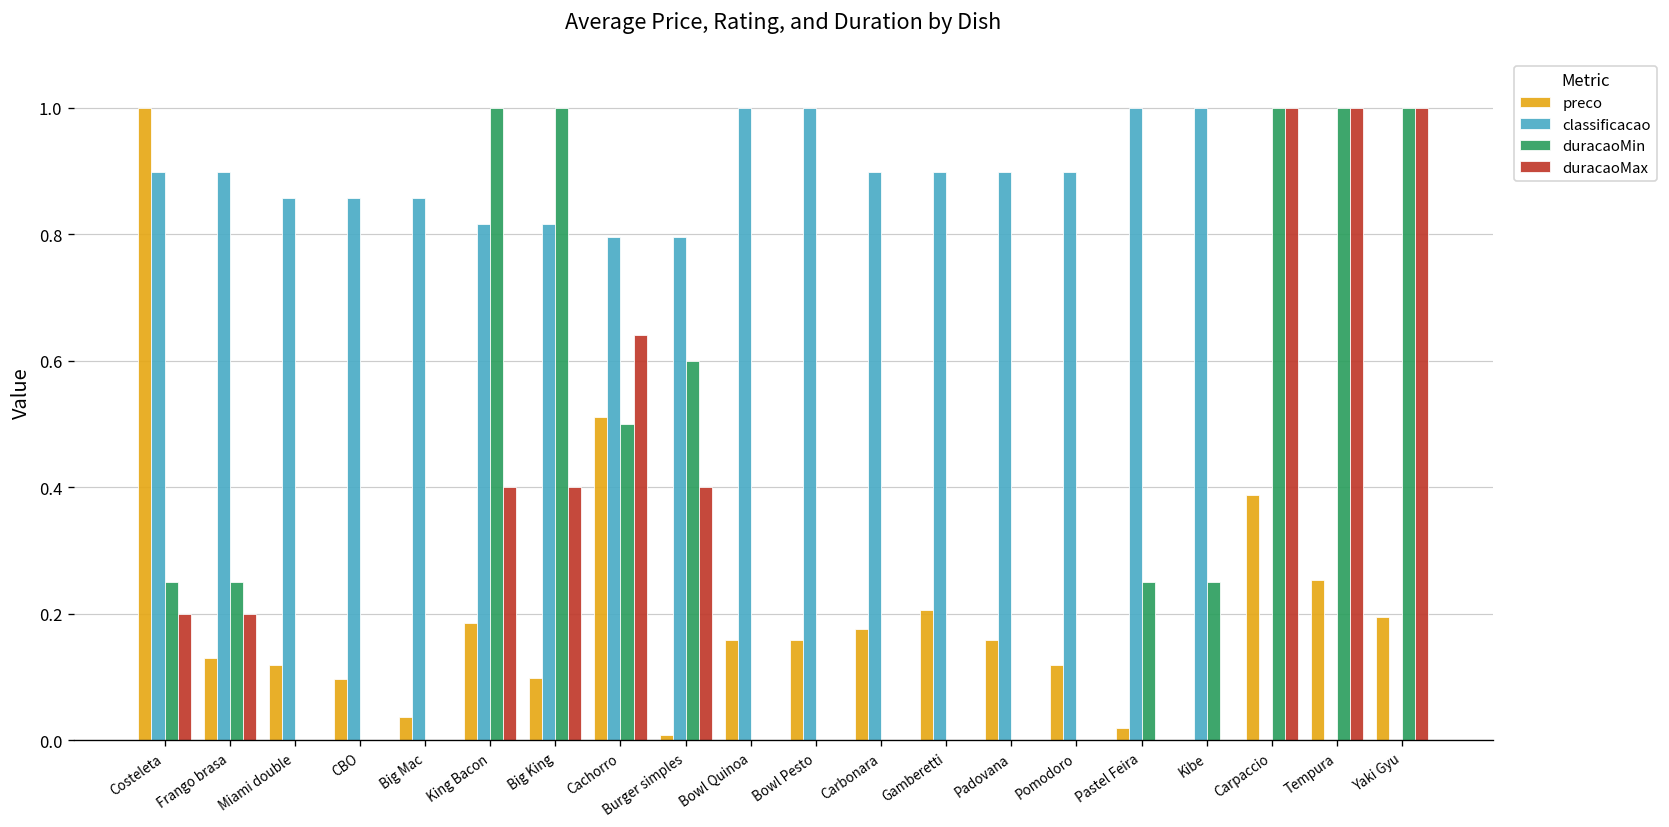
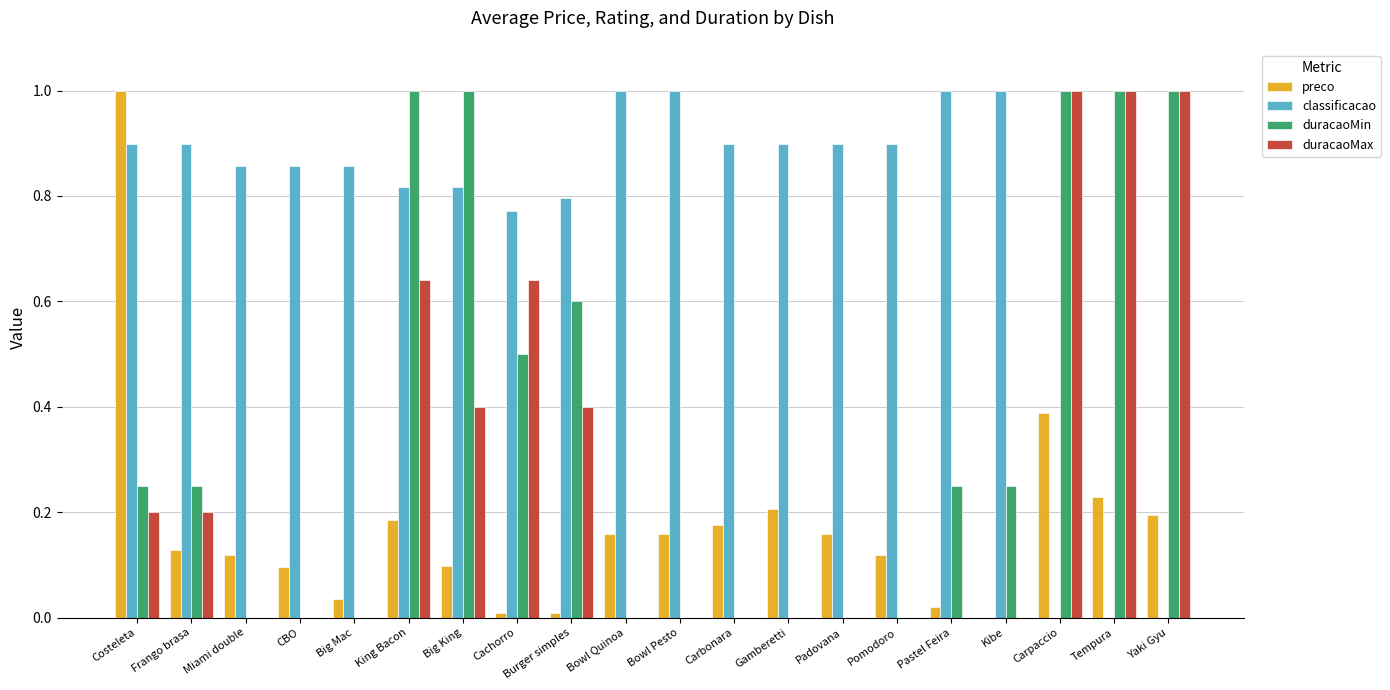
duracaoMax, King Bacon: 0.40 -> 0.64
preco, Cachorro: 0.51 -> 0.01
classificacao, Cachorro: 0.80 -> 0.77
preco, Tempura: 0.25 -> 0.23
